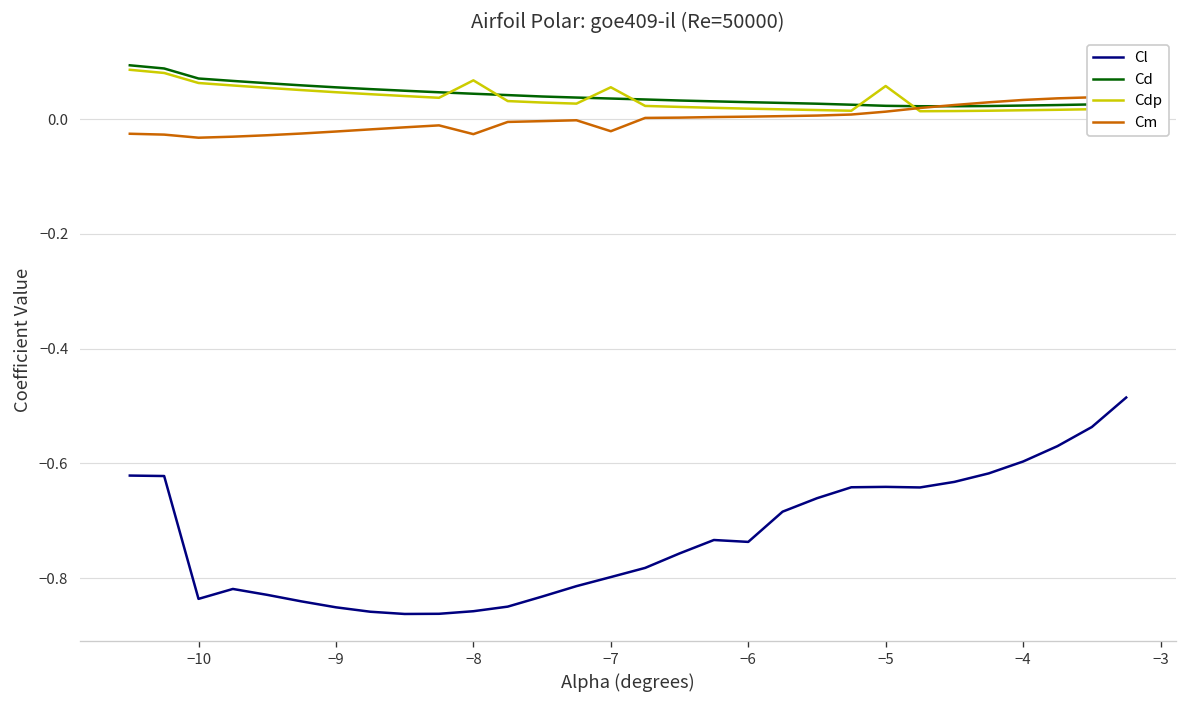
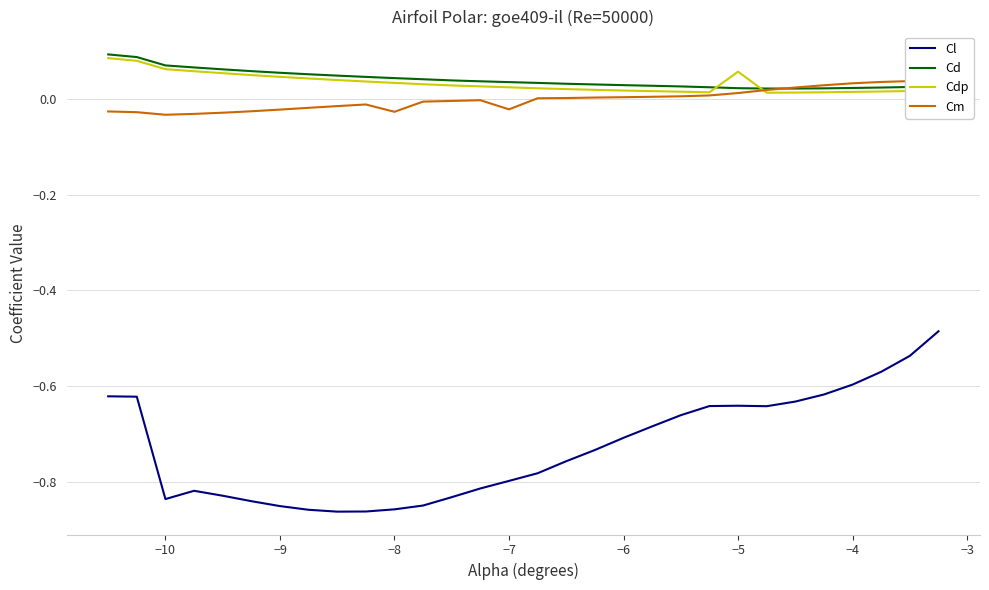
Cdp, −8: 0.07 -> 0.03
Cdp, −7: 0.06 -> 0.02
Cl, −6: -0.74 -> -0.71
